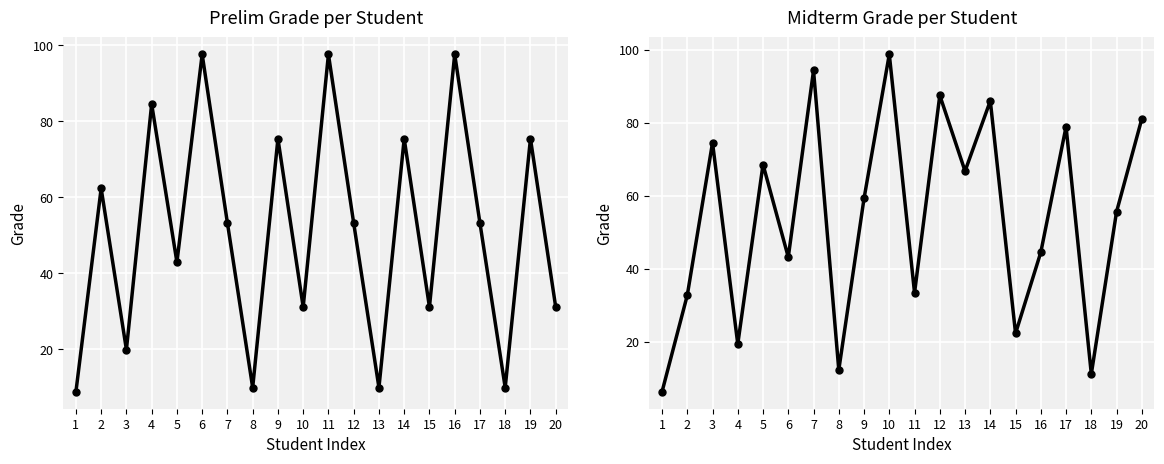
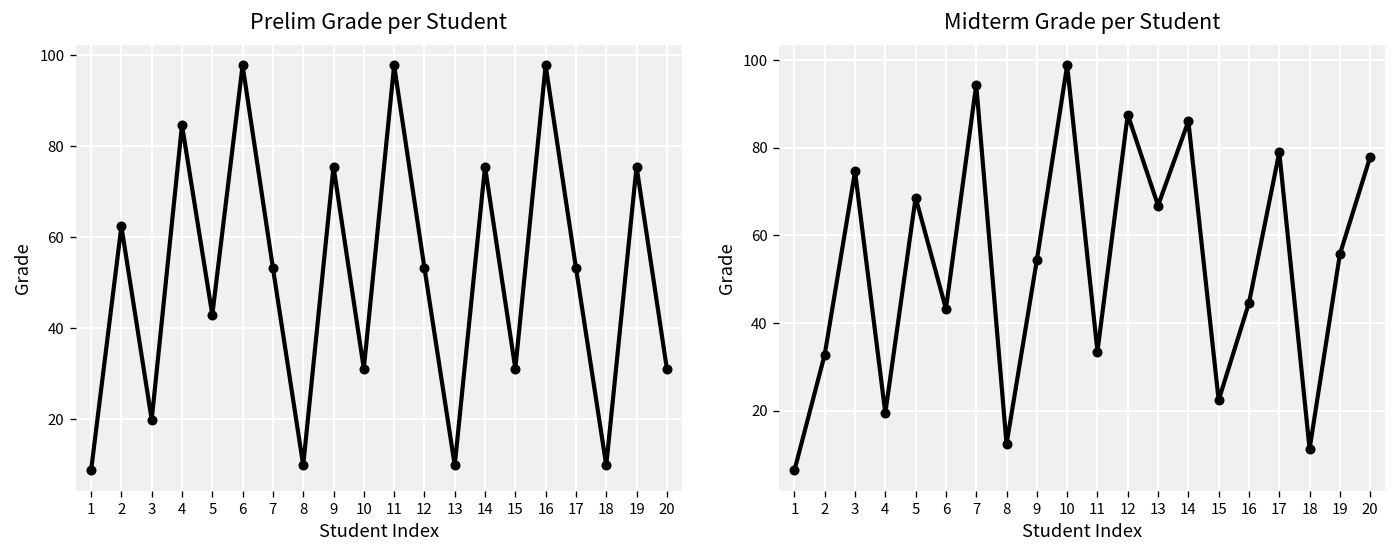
Midterm Grade per Student, 9: 59 -> 54
Midterm Grade per Student, 20: 81 -> 78
